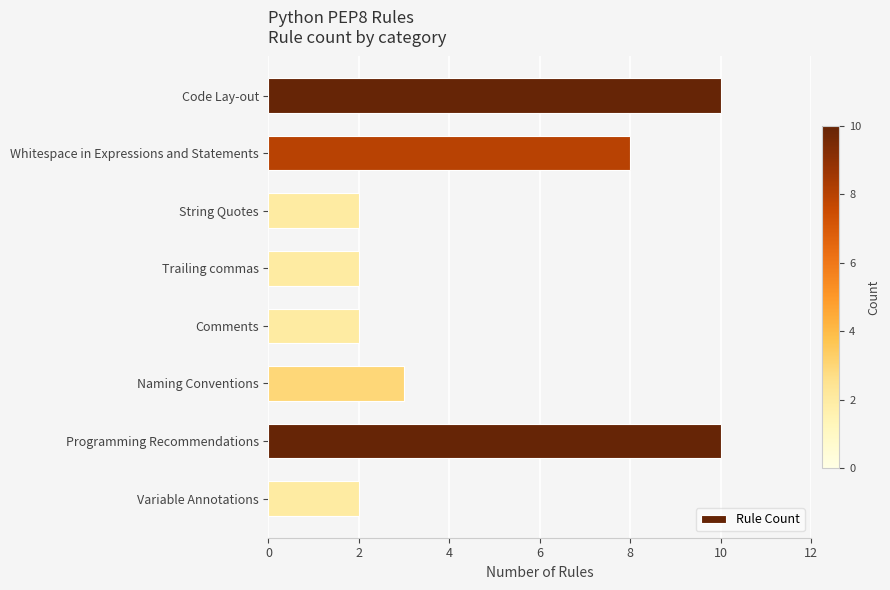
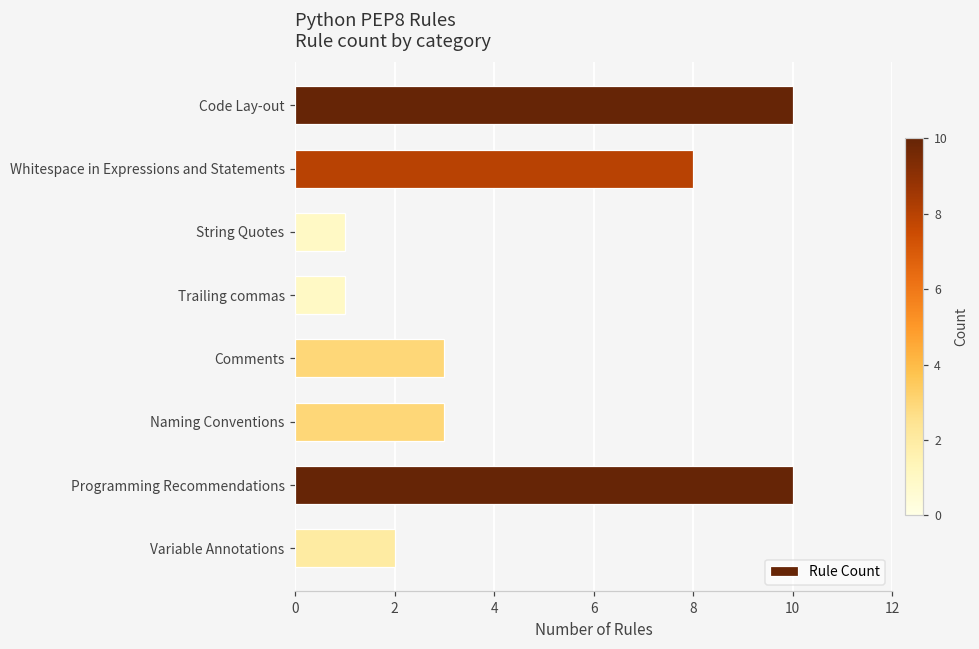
String Quotes: 2 -> 1
Trailing commas: 2 -> 1
Comments: 2 -> 3
